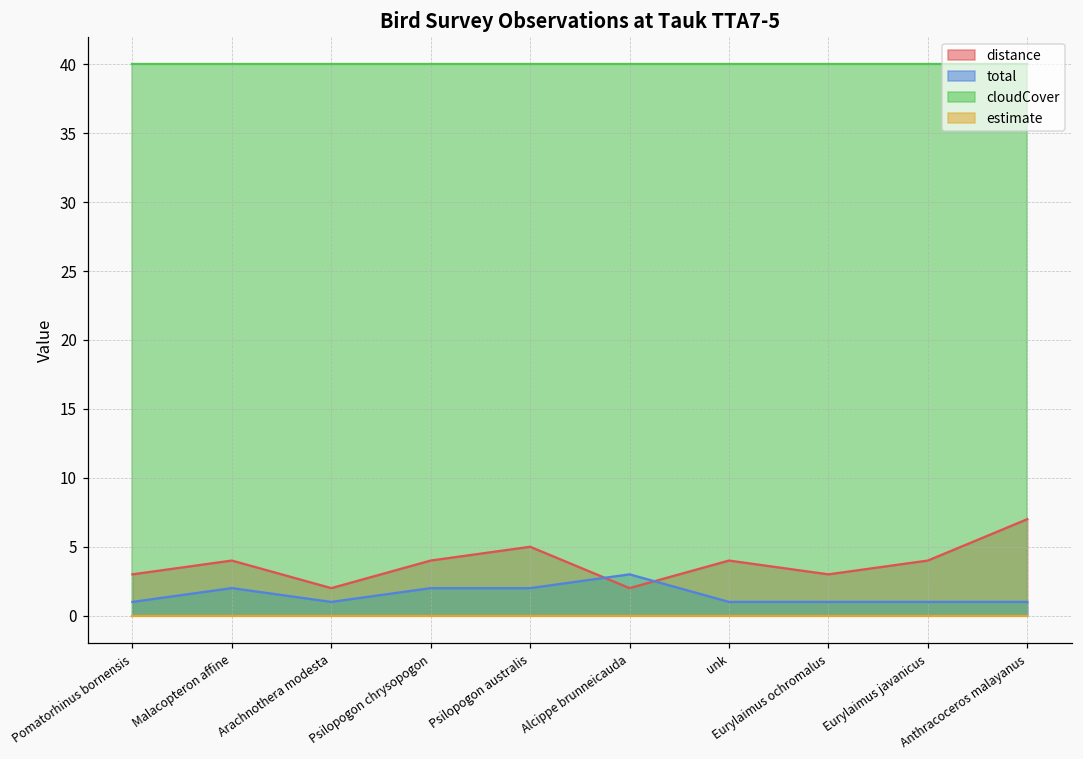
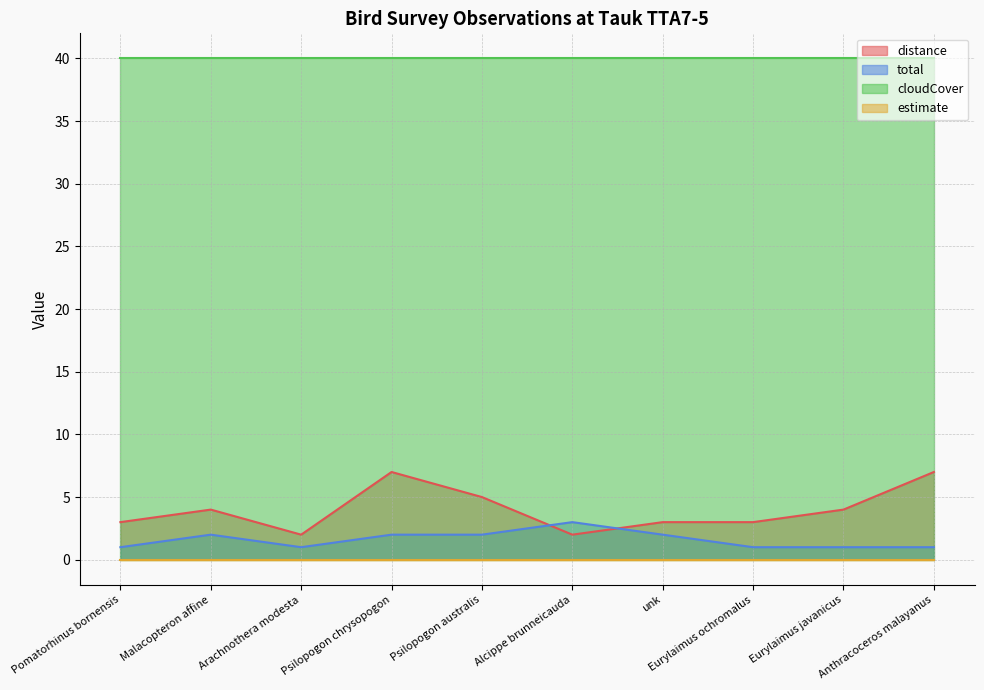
distance, Psilopogon chrysopogon: 4 -> 7
distance, unk: 4 -> 3
total, unk: 1 -> 2
